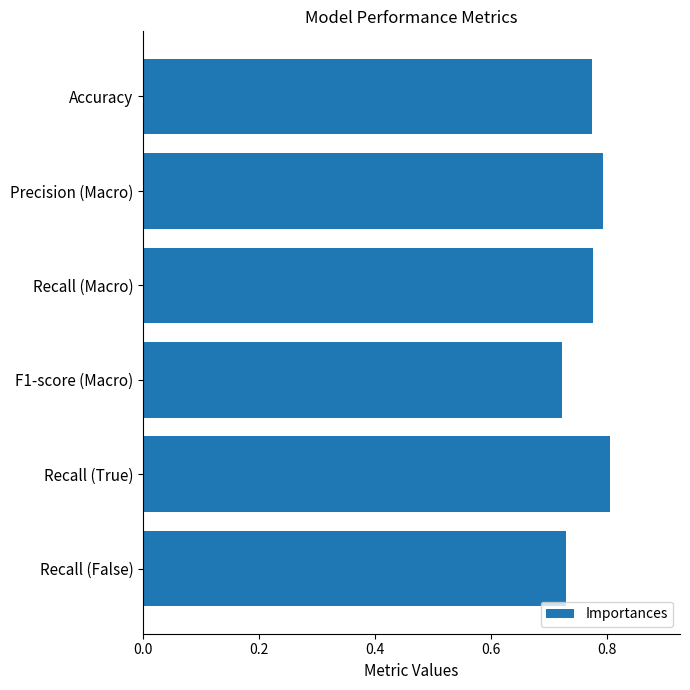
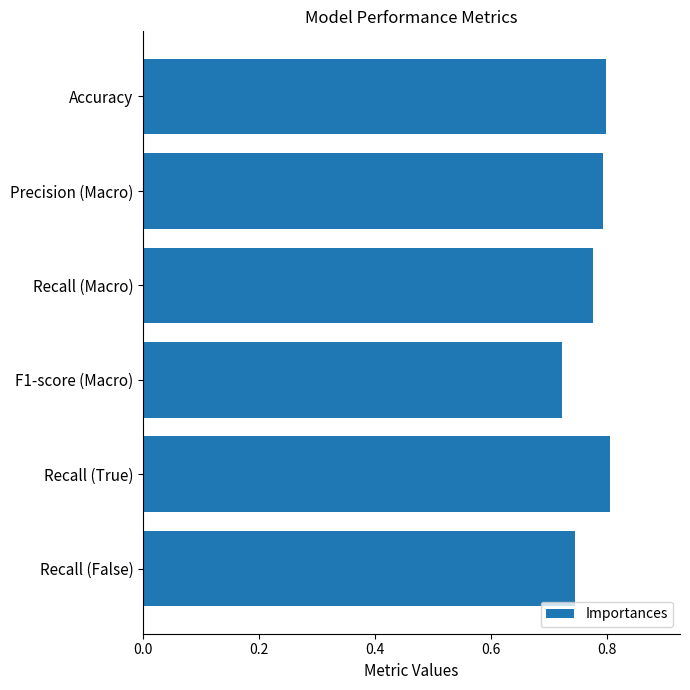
Accuracy: 0.77 -> 0.80
Recall (False): 0.73 -> 0.75
